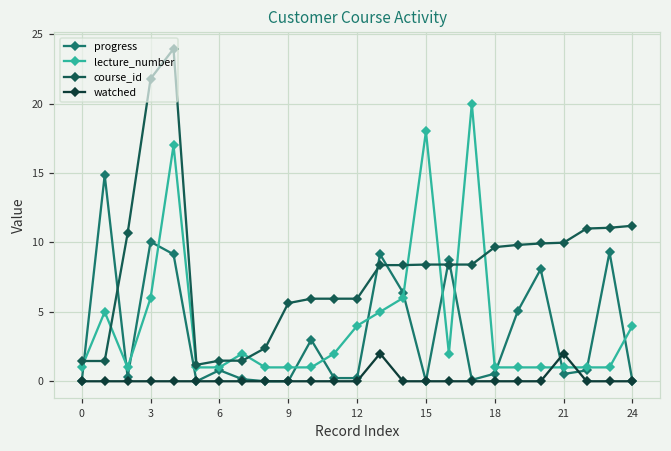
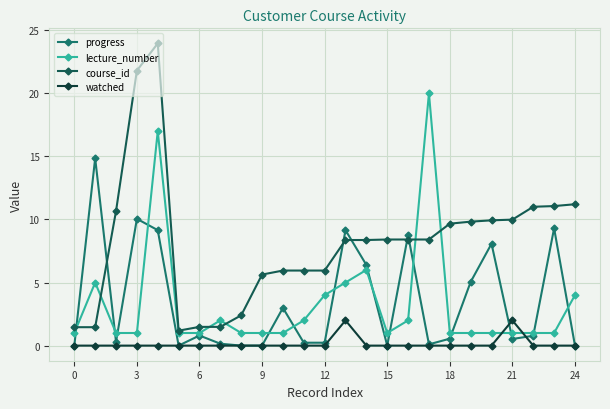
lecture_number, 3: 6 -> 1
lecture_number, 15: 18 -> 1
